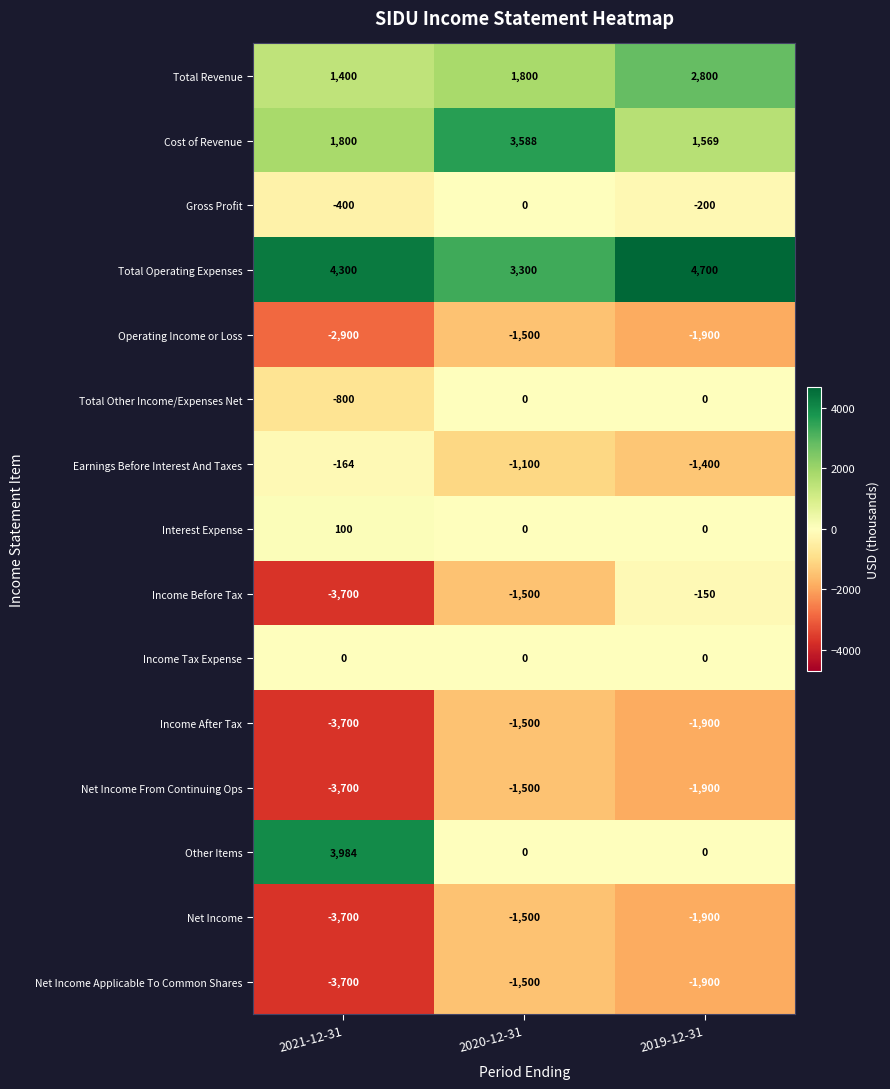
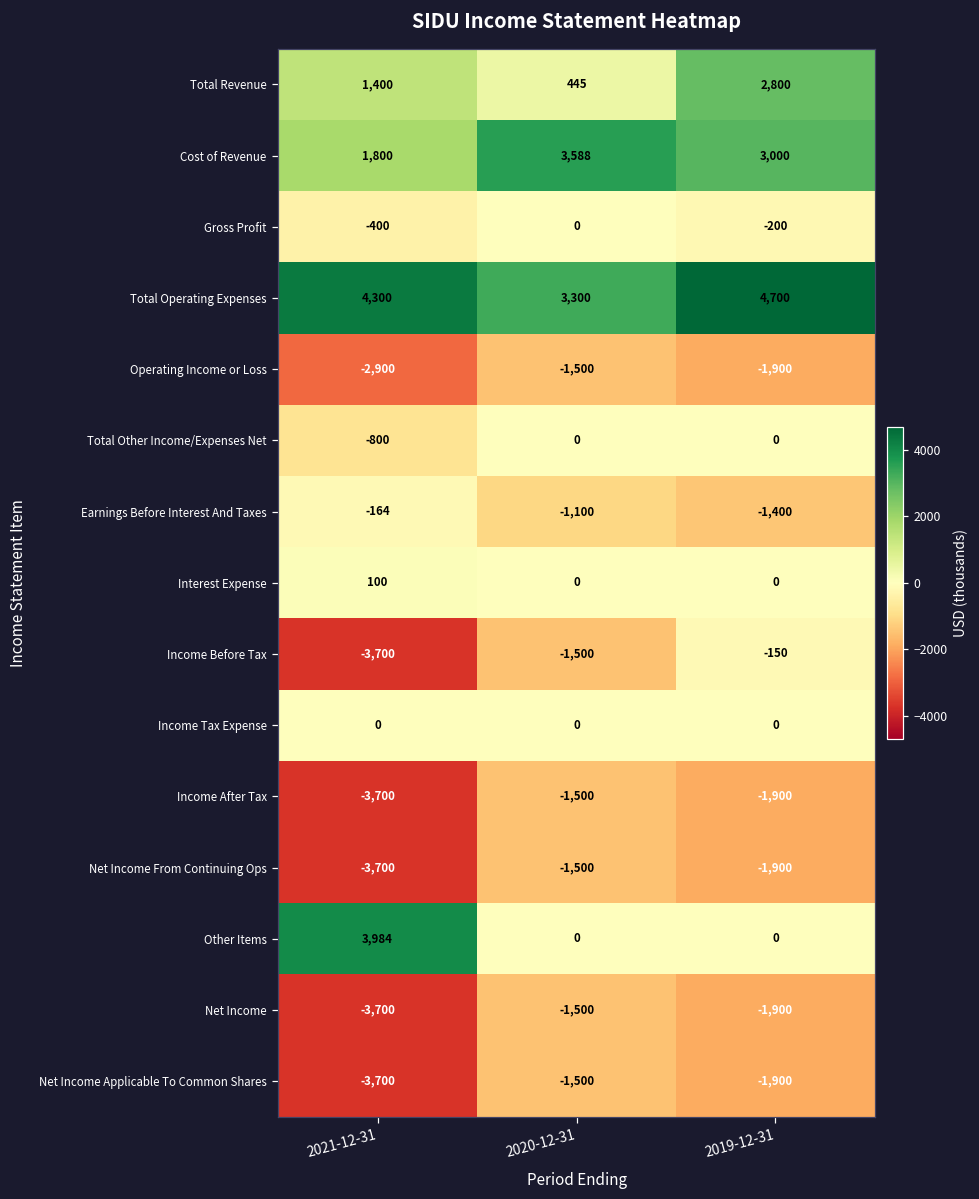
Total Revenue, 2020-12-31: 1,800 -> 445
Cost of Revenue, 2019-12-31: 1,569 -> 3,000
